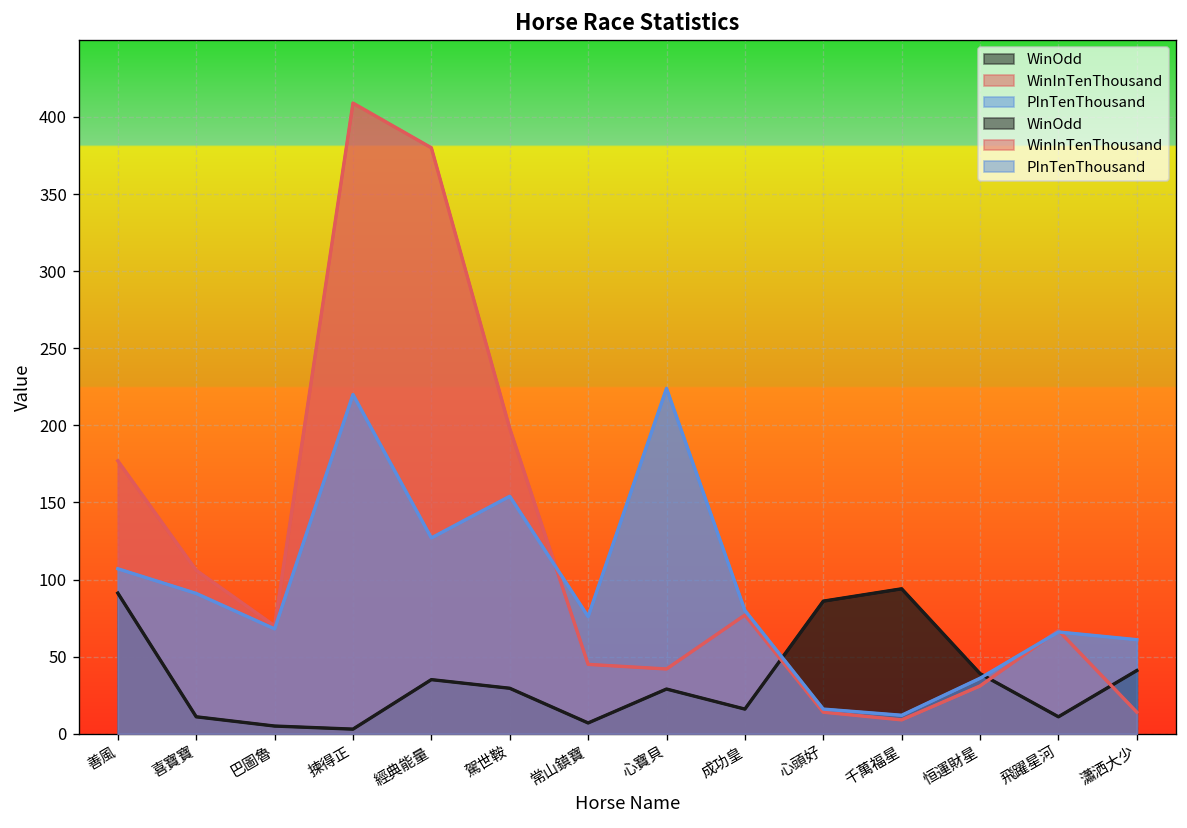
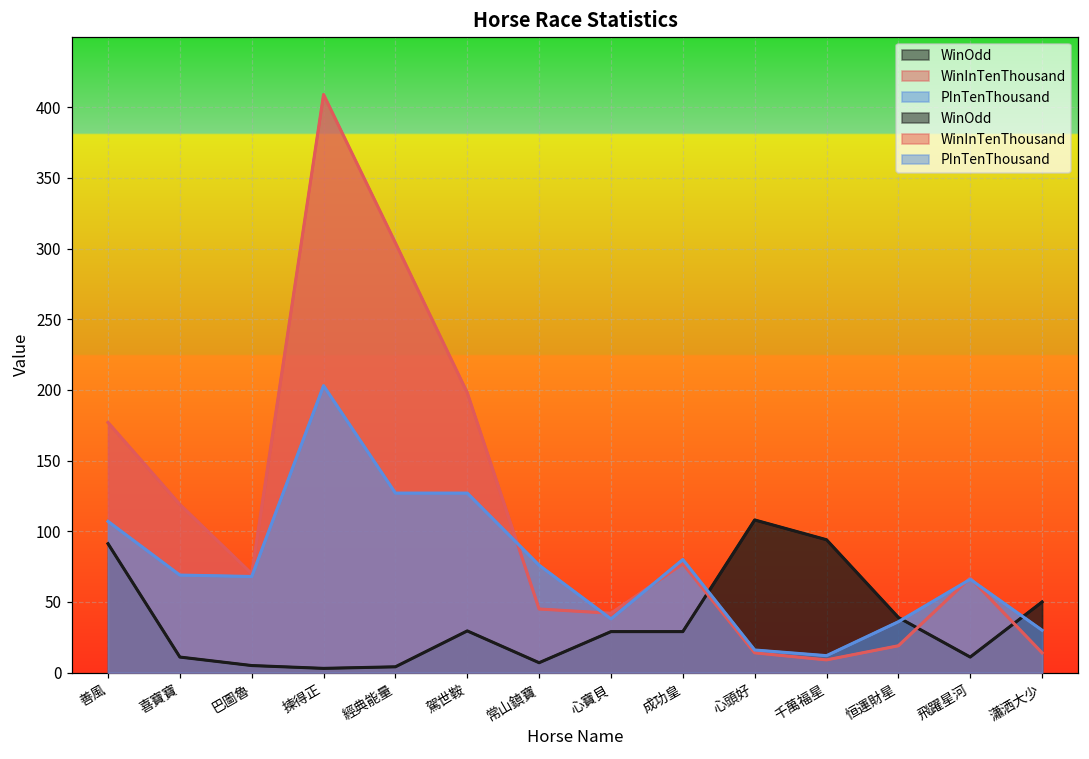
WinInTenThousand, 喜寶寶: 106 -> 119
PInTenThousand, 喜寶寶: 91 -> 69
PInTenThousand, 揀得正: 220 -> 203
WinOdd, 經典能量: 35 -> 4
WinInTenThousand, 經典能量: 380 -> 304
PInTenThousand, 駕世鞍: 154 -> 127
PInTenThousand, 心寶貝: 224 -> 38
WinOdd, 成功皇: 16 -> 29
WinOdd, 心頭好: 86 -> 108
WinInTenThousand, 恒運財星: 31 -> 19
WinOdd, 瀟洒大少: 41 -> 50
PInTenThousand, 瀟洒大少: 61 -> 30
